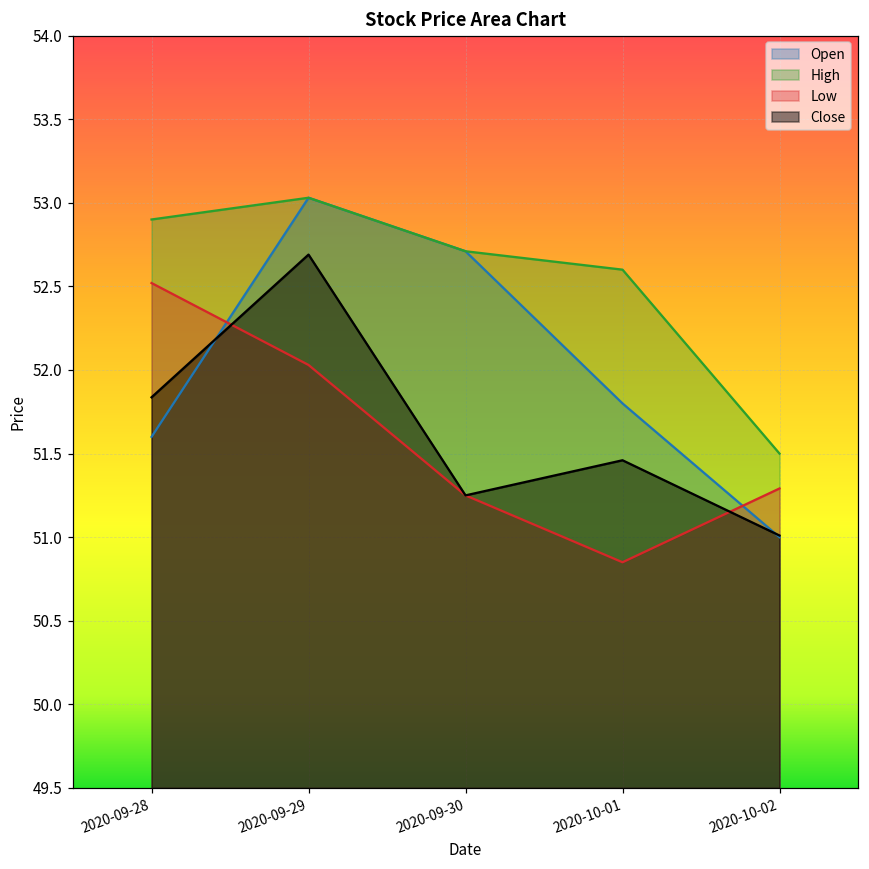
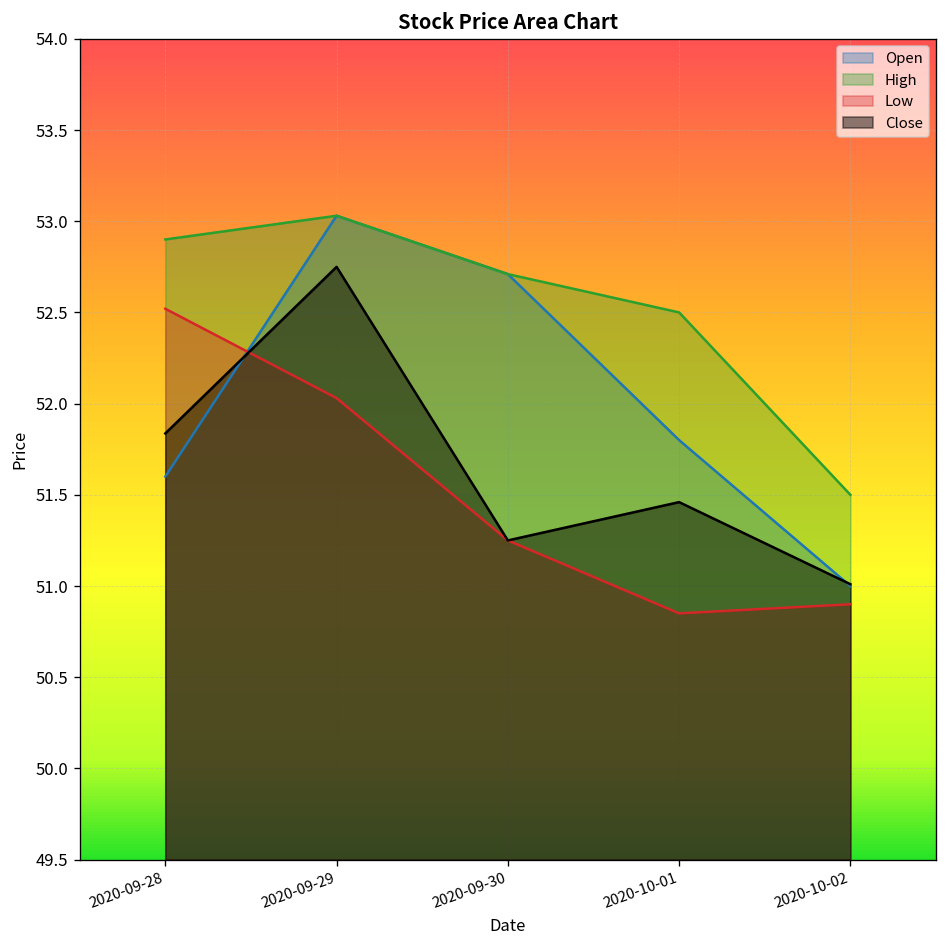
Close, 2020-09-29: 52.69 -> 52.75
High, 2020-10-01: 52.6 -> 52.5
Low, 2020-10-02: 51.29 -> 50.90
